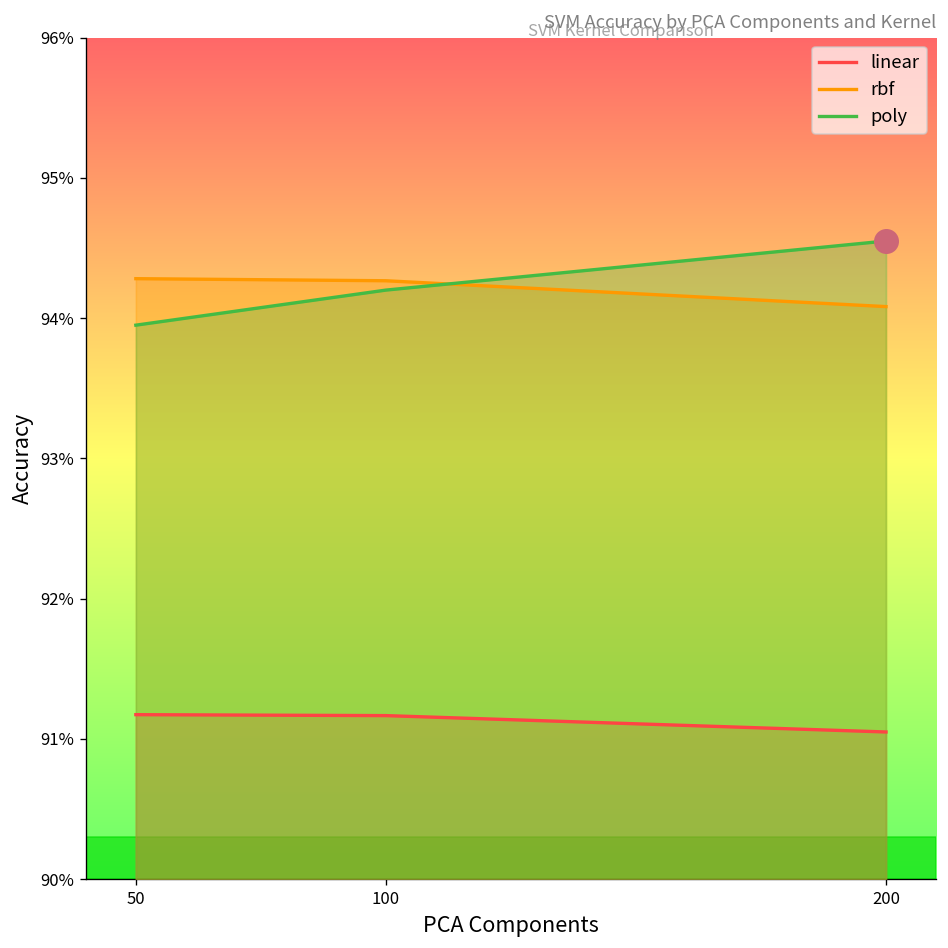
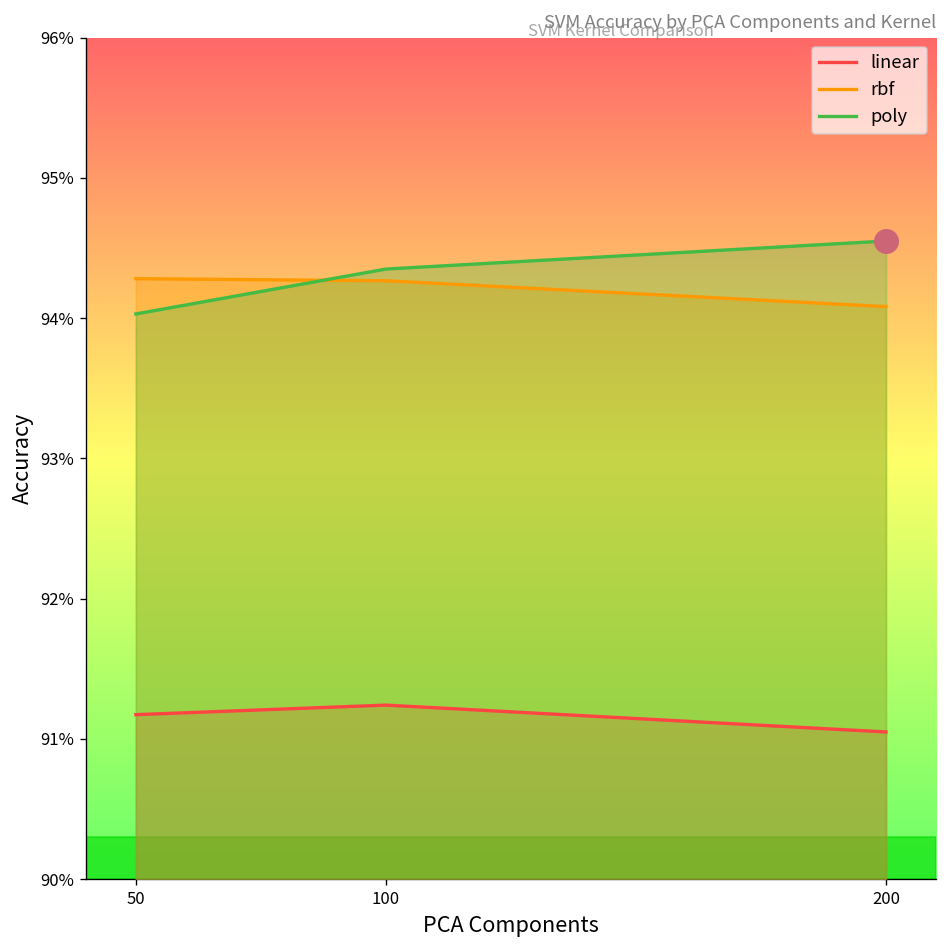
poly, 50: 93.95% -> 94.03%
linear, 100: 91.17% -> 91.24%
poly, 100: 94.20% -> 94.35%
